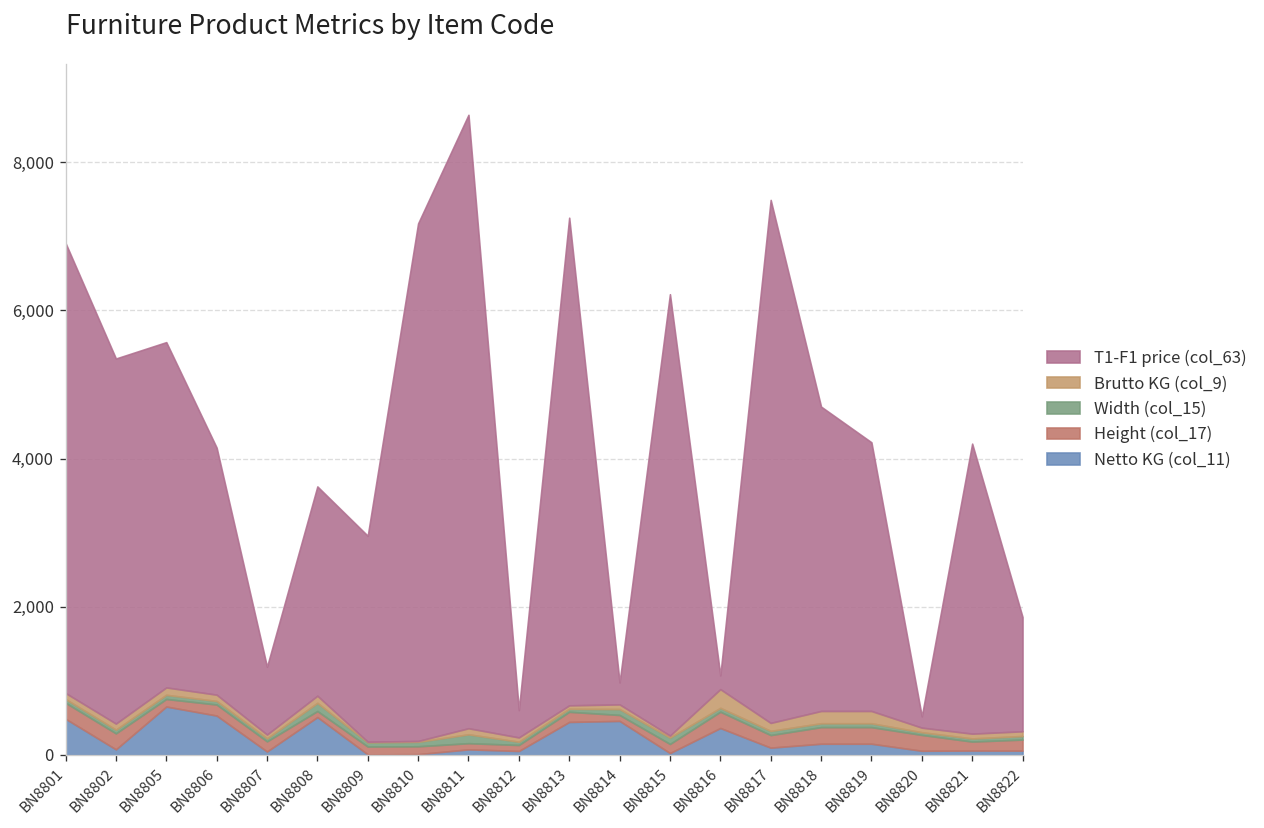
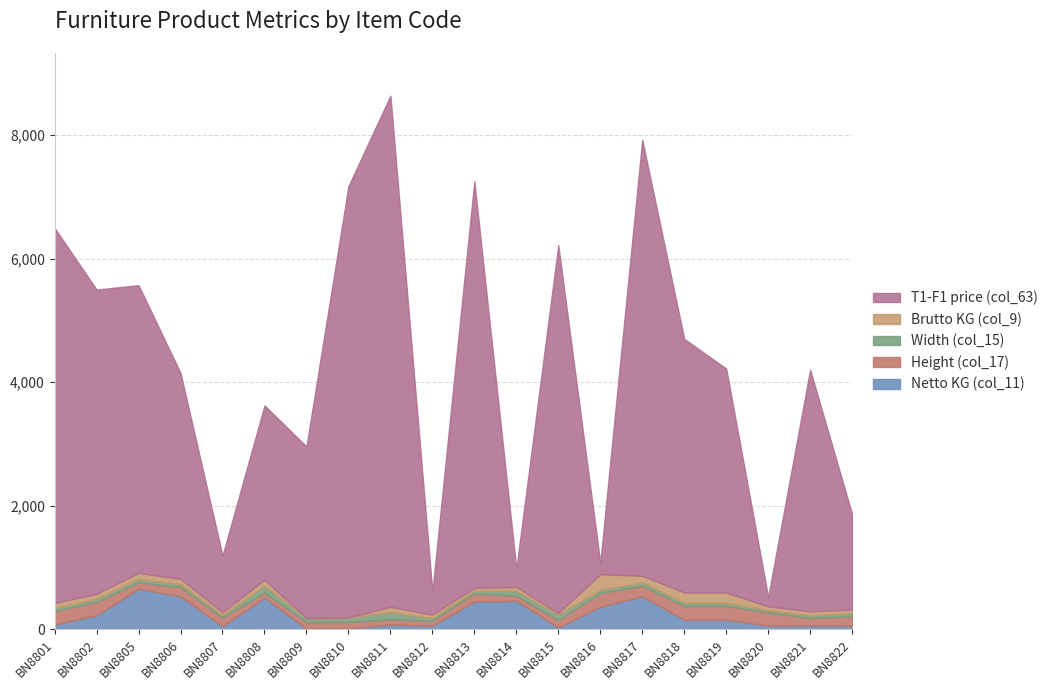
Netto KG (col_11), BN8801: 500 -> 100
Netto KG (col_11), BN8802: 100 -> 200
Netto KG (col_11), BN8817: 100 -> 500
